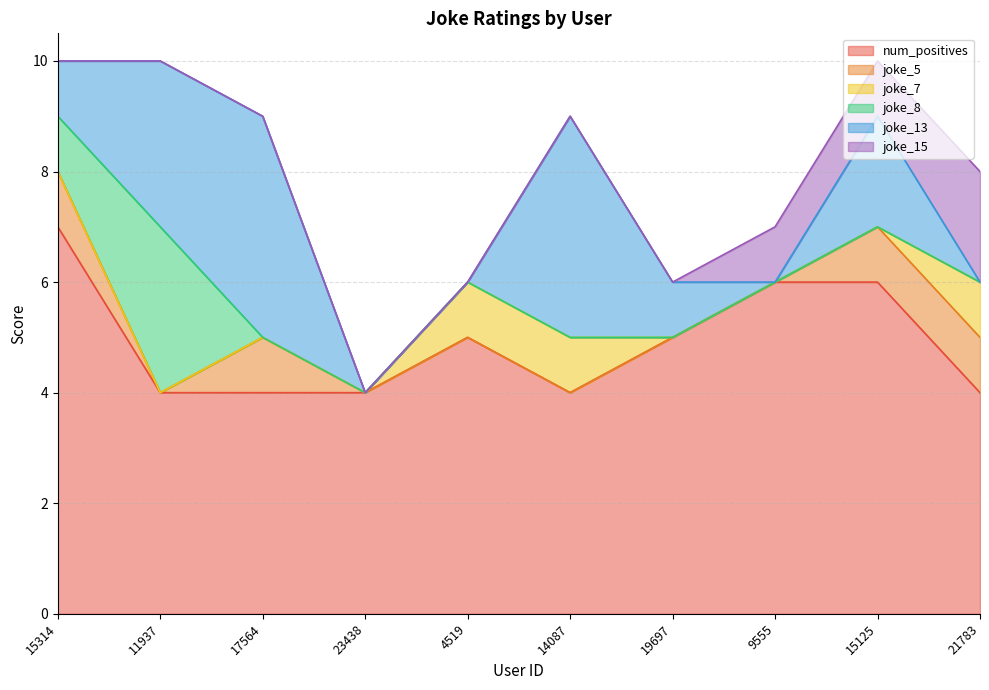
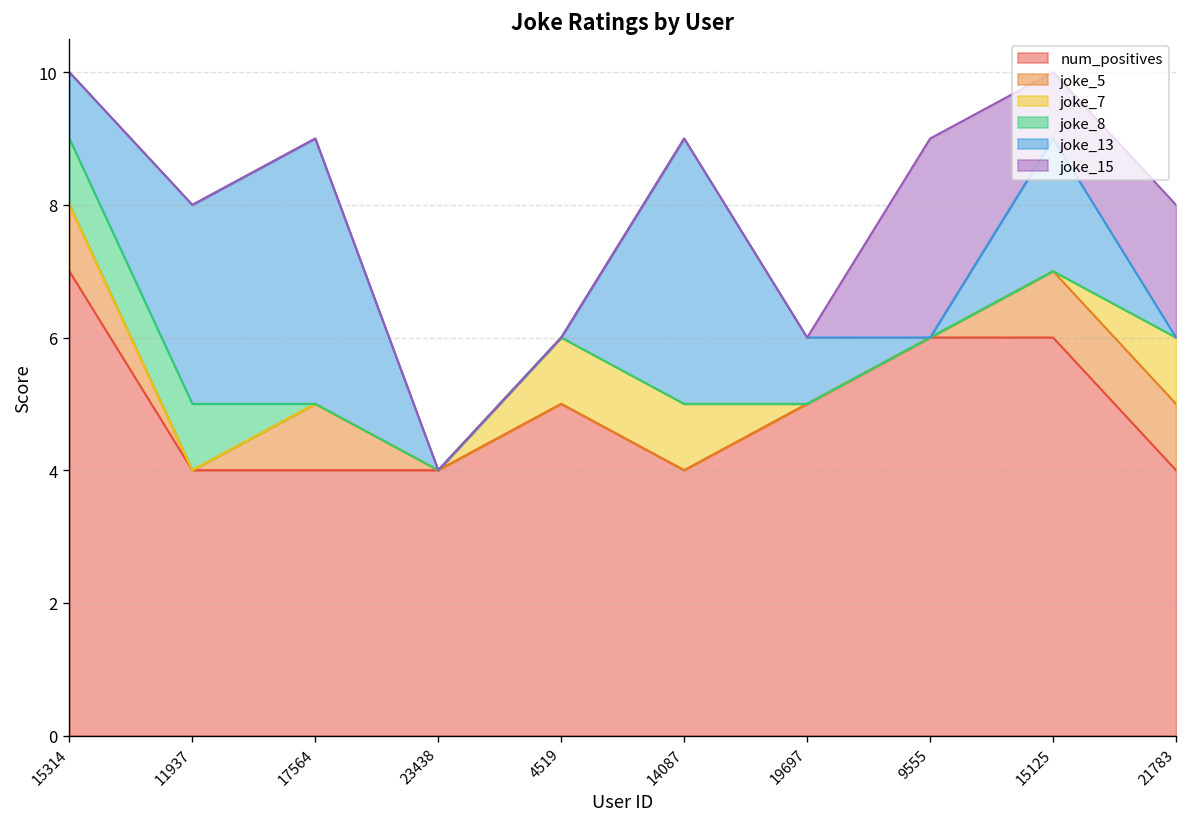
joke_8, 11937: 3 -> 1
joke_15, 9555: 1 -> 3
